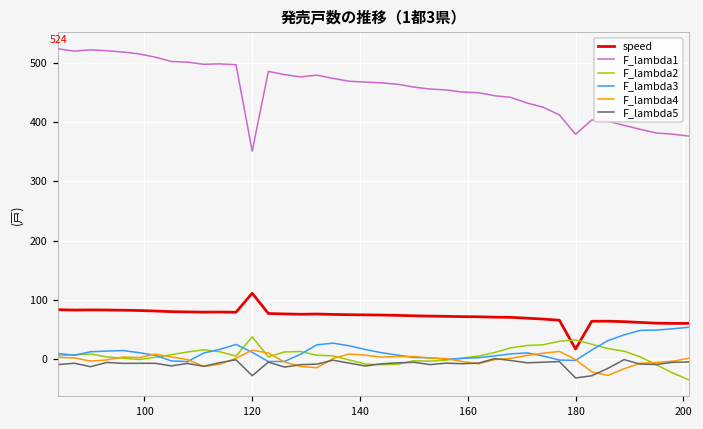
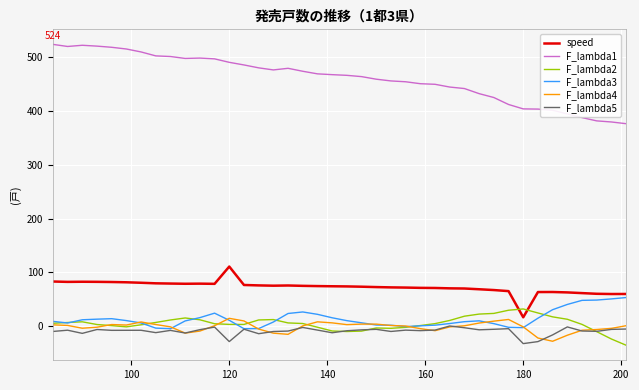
F_lambda1, 120: 350 -> 490
F_lambda2, 120: 40 -> 0
F_lambda1, 180: 380 -> 400
